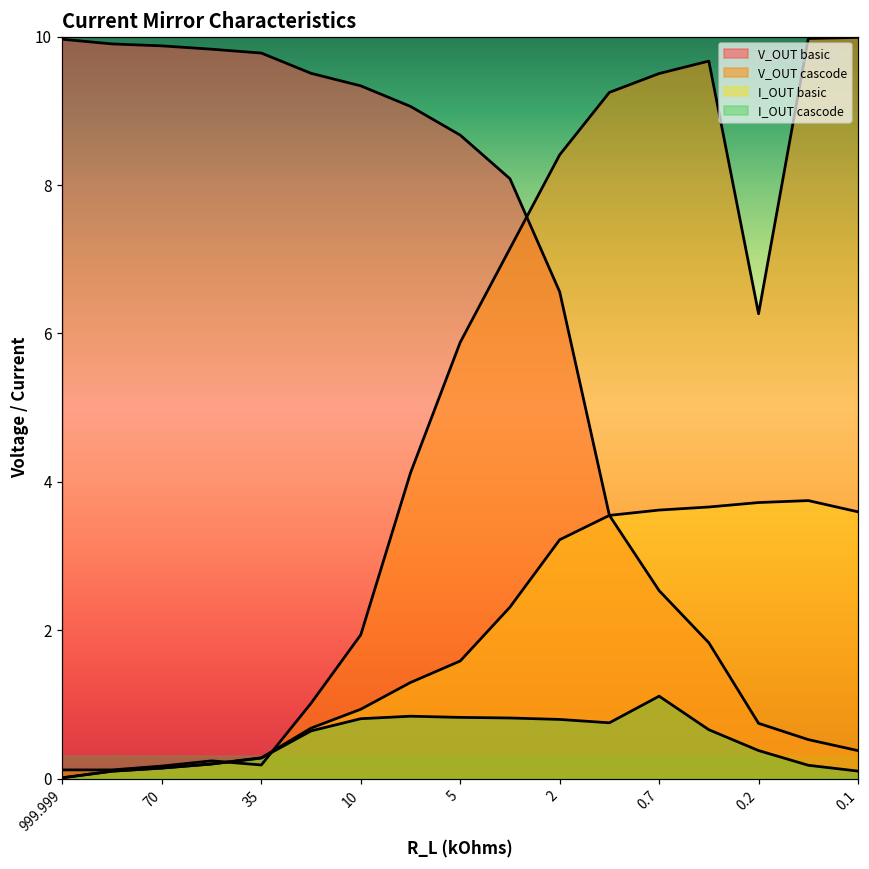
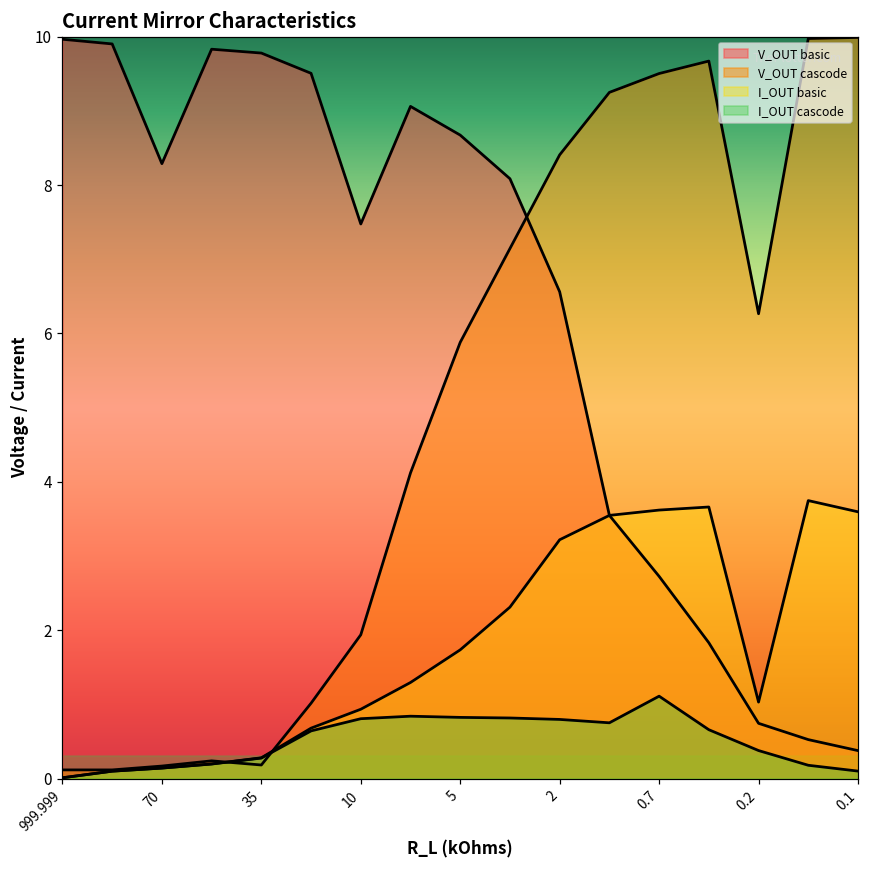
V_OUT basic, 70: 9.9 -> 8.3
V_OUT basic, 10: 9.3 -> 7.5
I_OUT basic, 5: 1.6 -> 1.7
V_OUT basic, 0.7: 2.5 -> 2.7
I_OUT basic, 0.2: 3.7 -> 1.0
